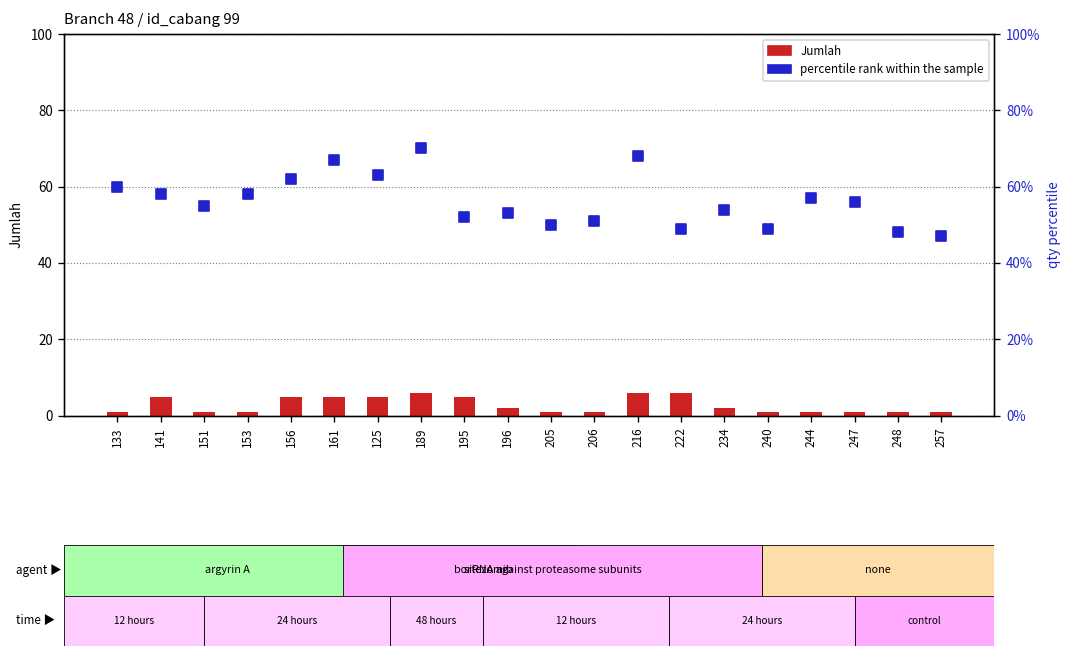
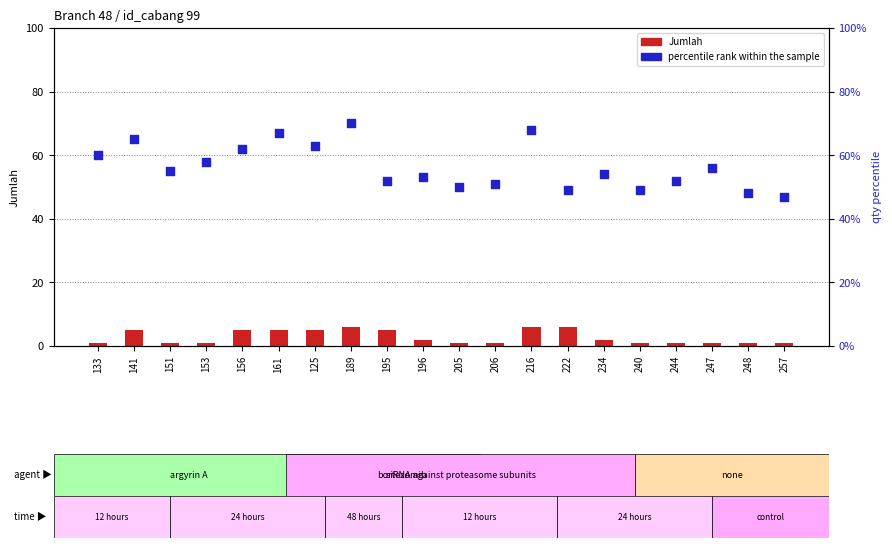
percentile rank within the sample, 141: 58% -> 65%
percentile rank within the sample, 244: 57% -> 52%
